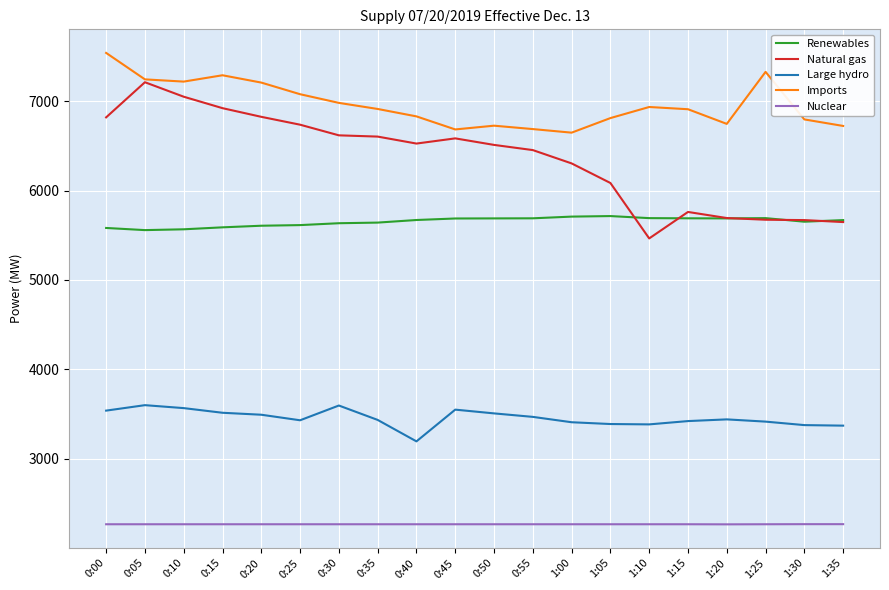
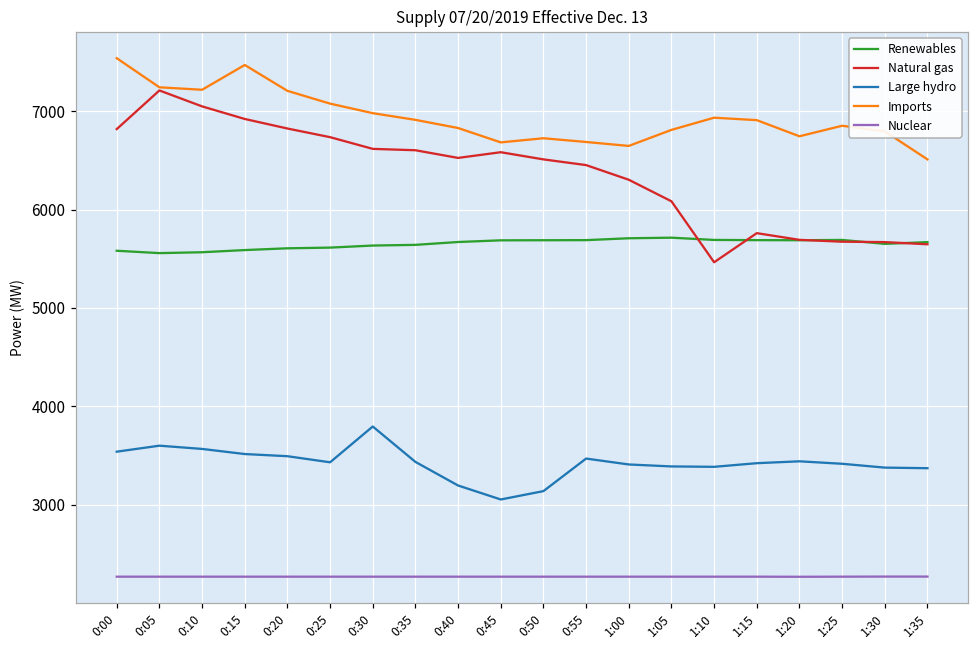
Imports, 0:15: 7300 -> 7500
Large hydro, 0:30: 3600 -> 3800
Large hydro, 0:45: 3600 -> 3100
Large hydro, 0:50: 3500 -> 3100
Imports, 1:25: 7300 -> 6900
Imports, 1:35: 6700 -> 6500
